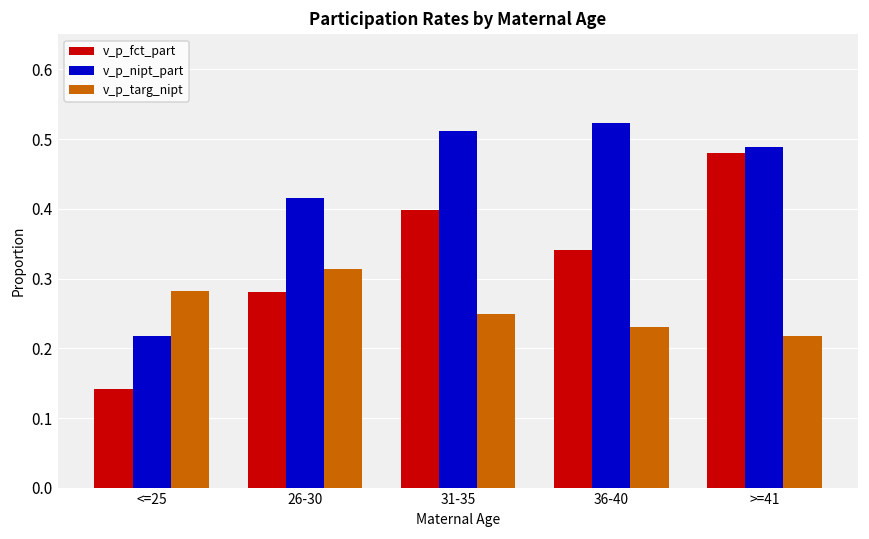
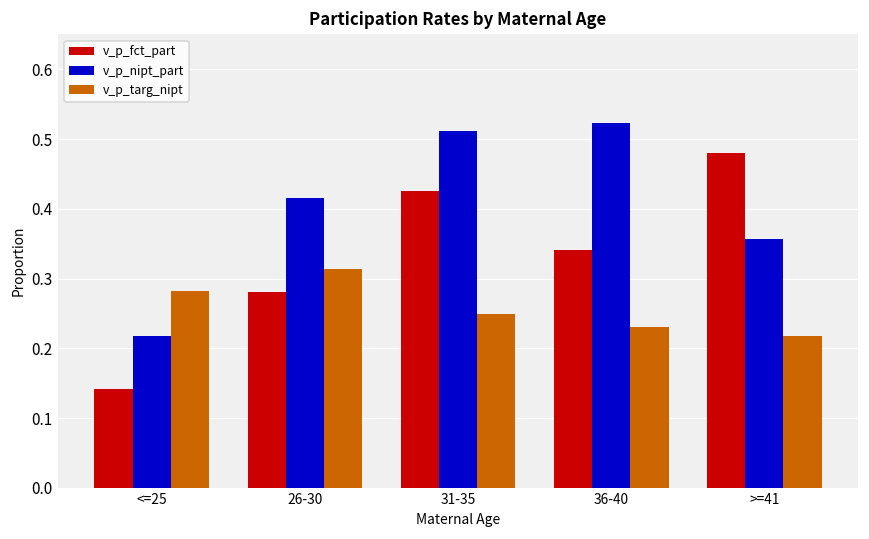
v_p_fct_part, 31-35: 0.40 -> 0.43
v_p_nipt_part, >=41: 0.49 -> 0.36
